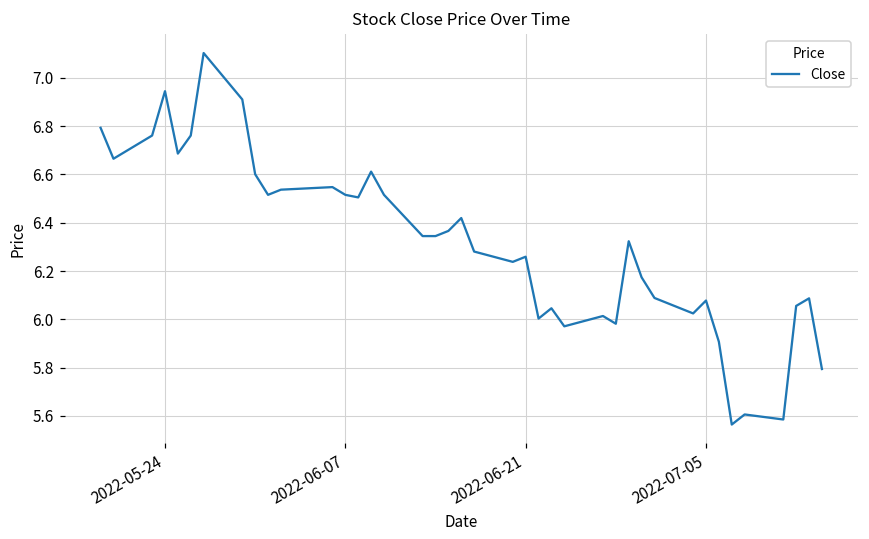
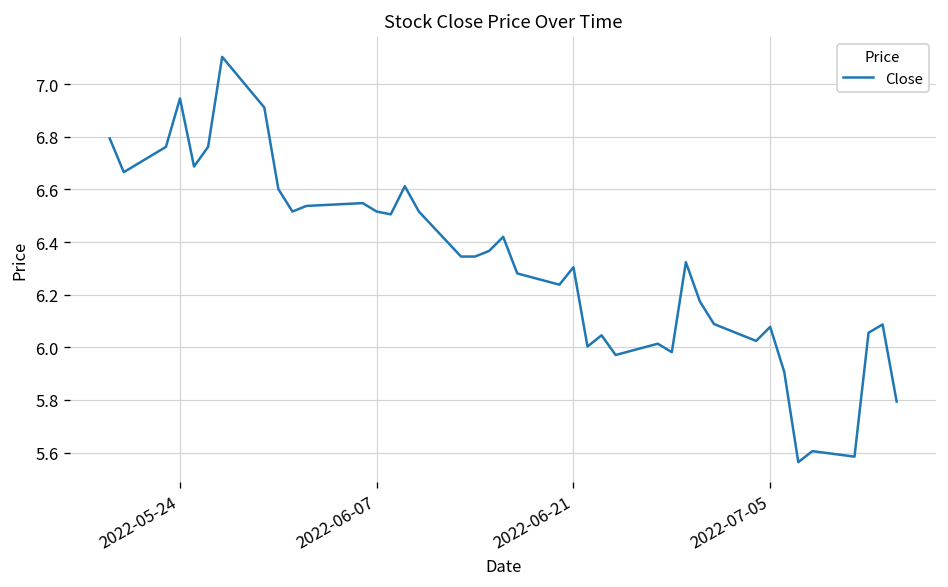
2022-06-21: 6.26 -> 6.30
